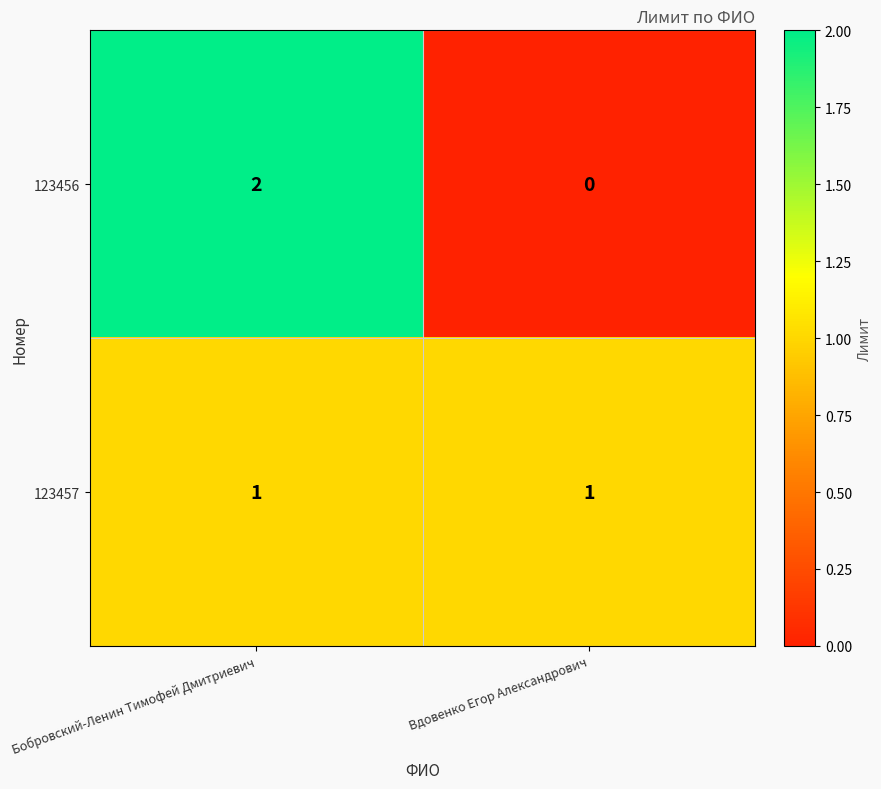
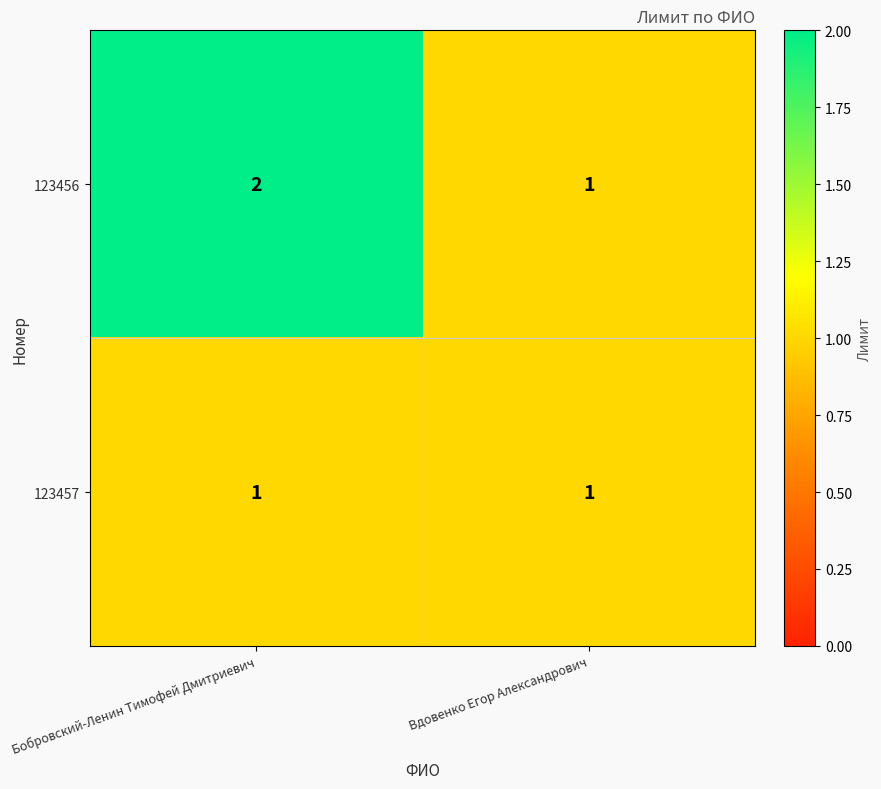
123456, Вдовенко Егор Александрович: 0 -> 1
